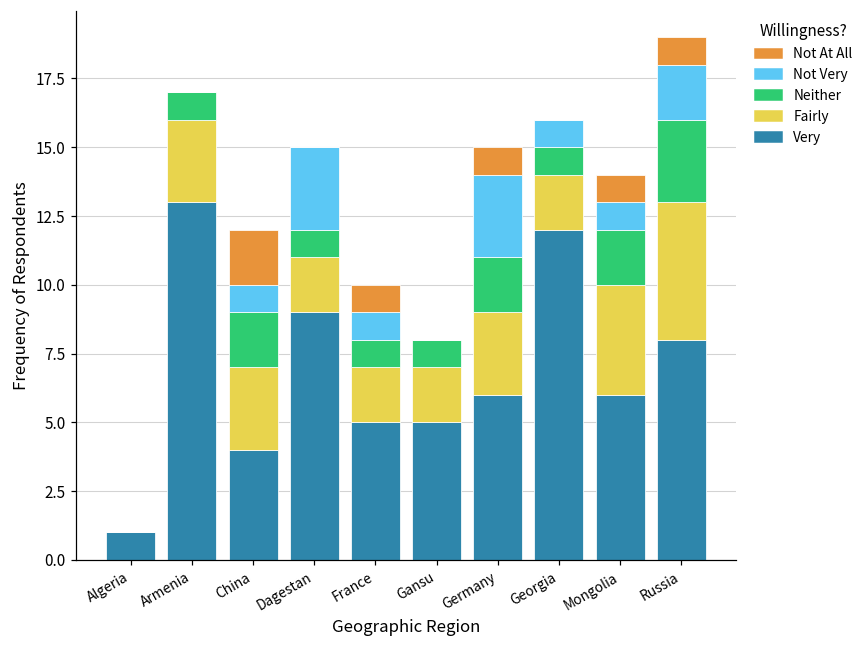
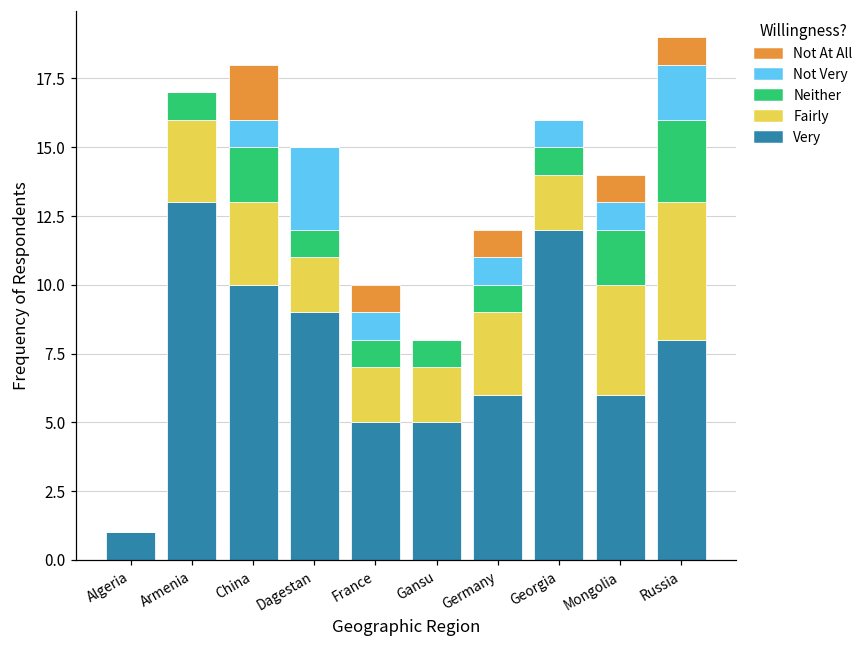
Very, China: 4 -> 10
Neither, Germany: 2 -> 1
Not Very, Germany: 3 -> 1
